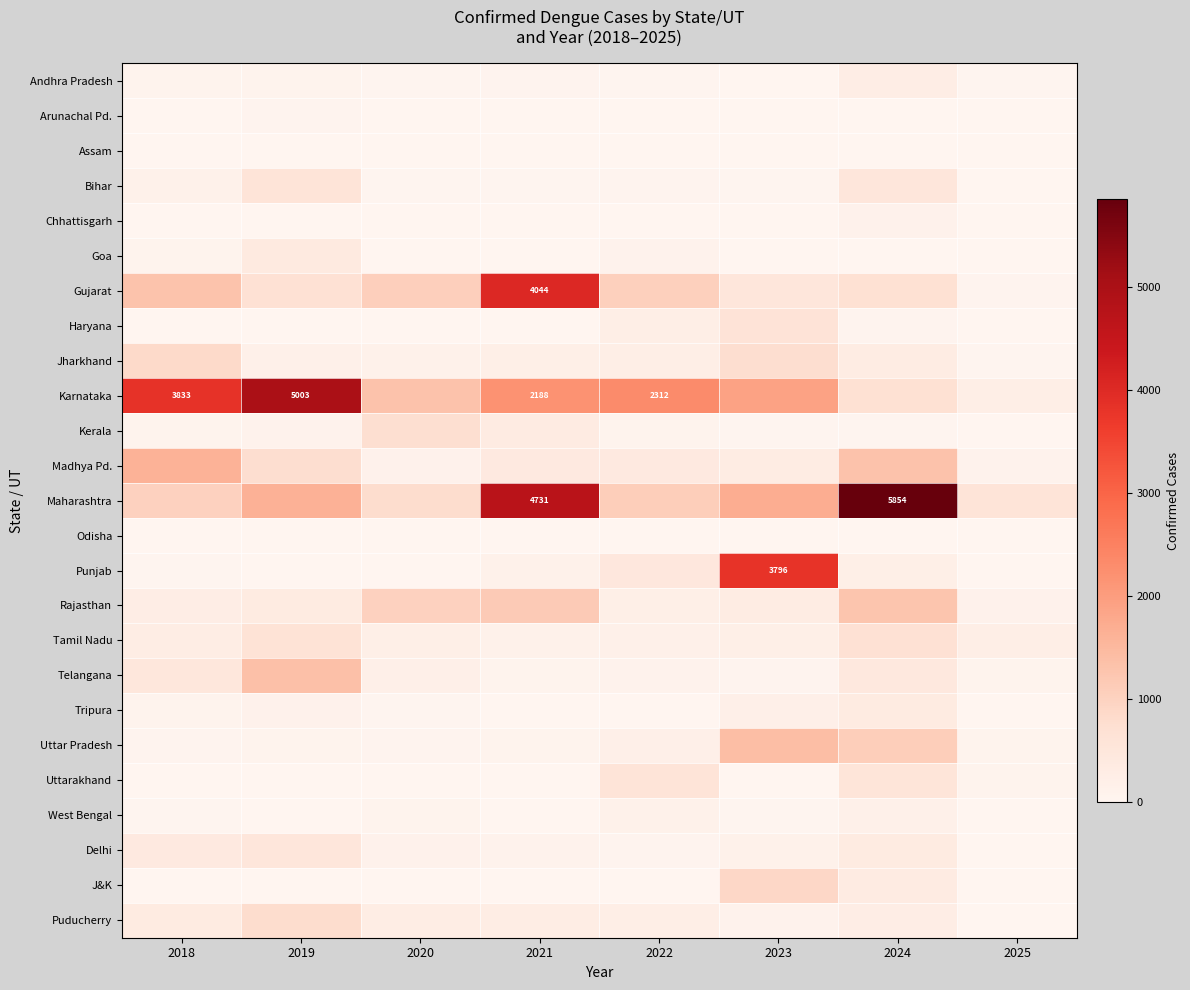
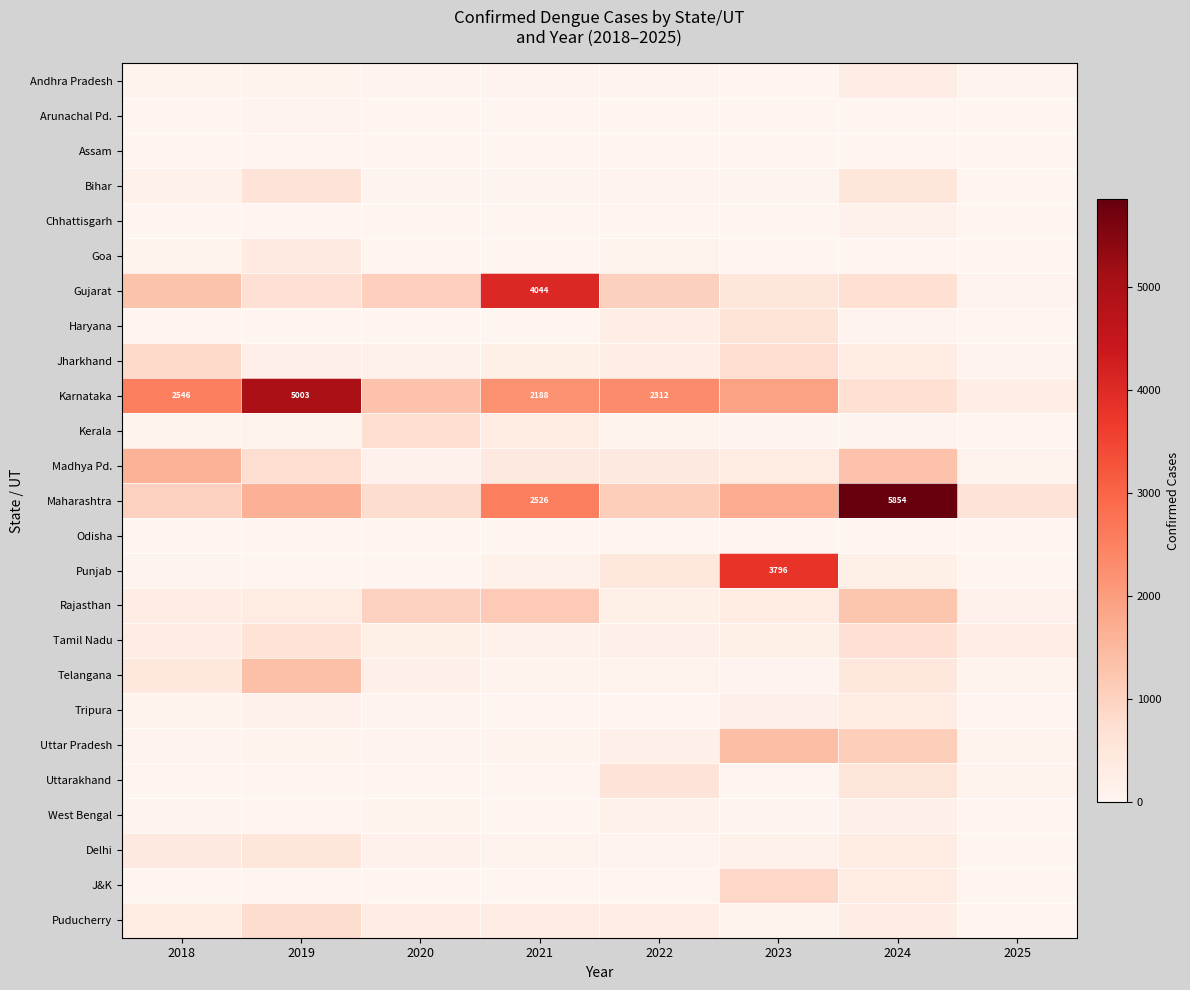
Karnataka, 2018: 3833 -> 2546
Maharashtra, 2021: 4731 -> 2526
